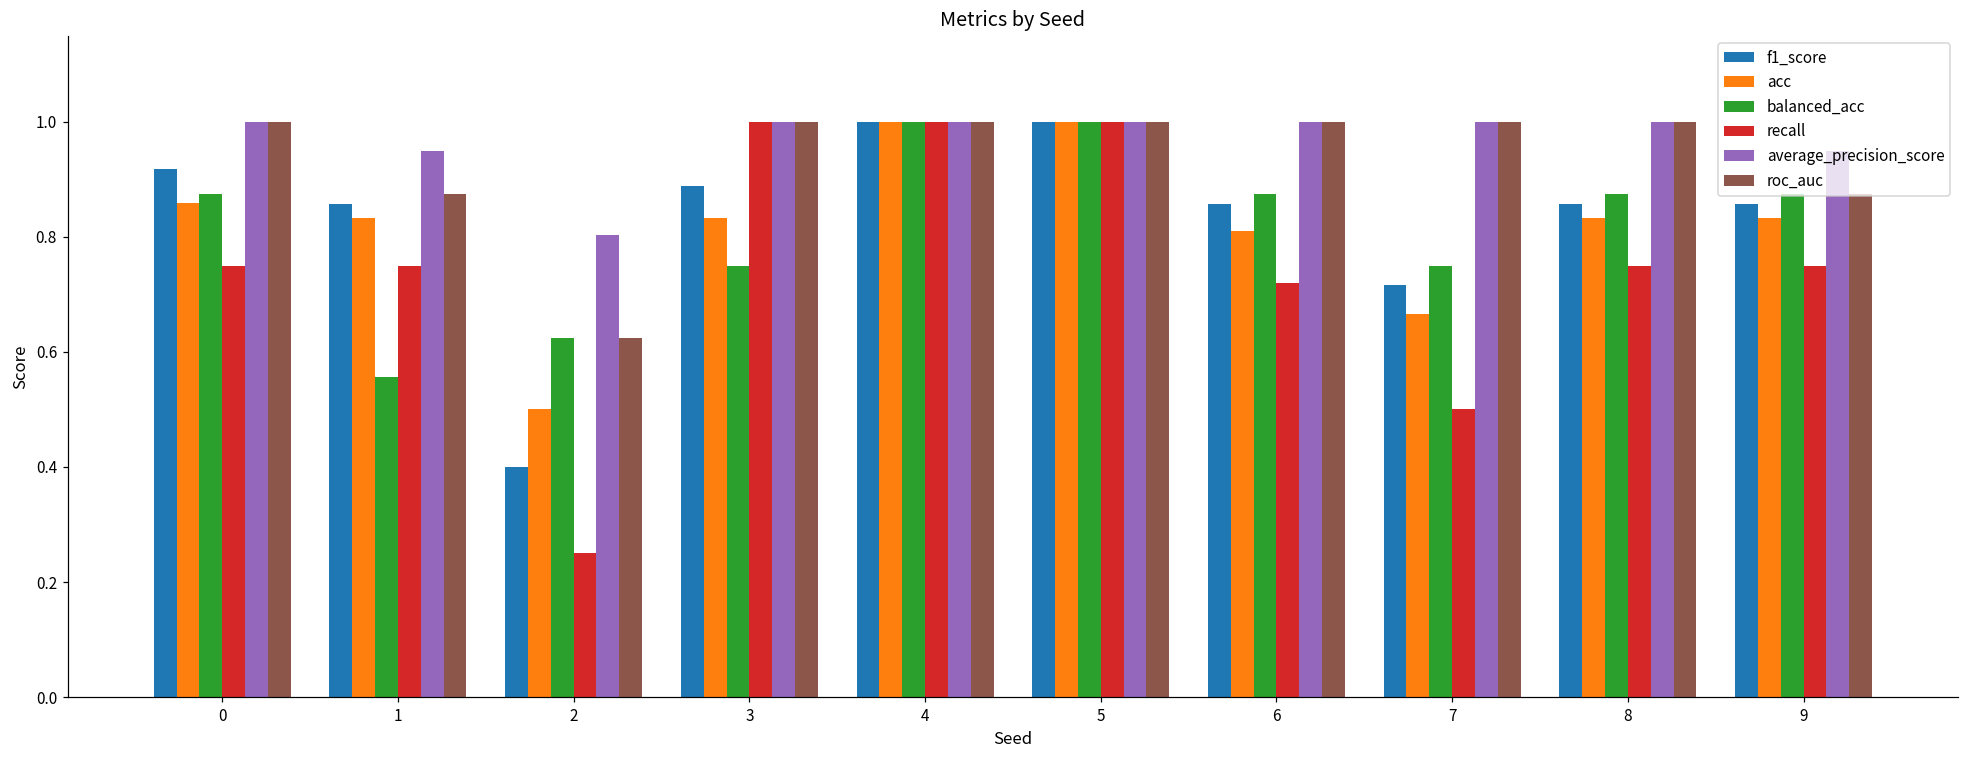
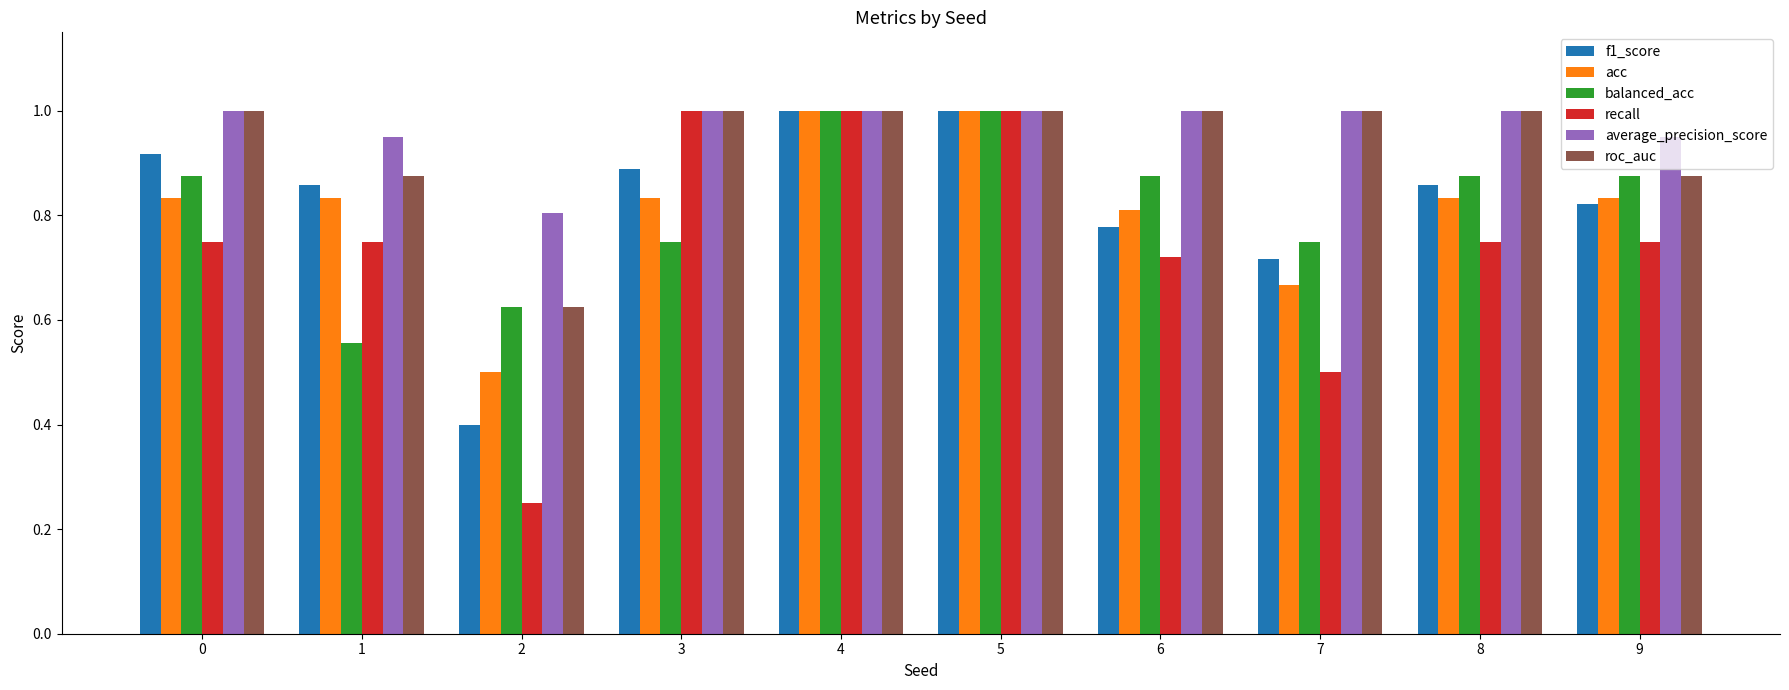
acc, 0: 0.86 -> 0.83
f1_score, 6: 0.86 -> 0.78
f1_score, 9: 0.86 -> 0.82
